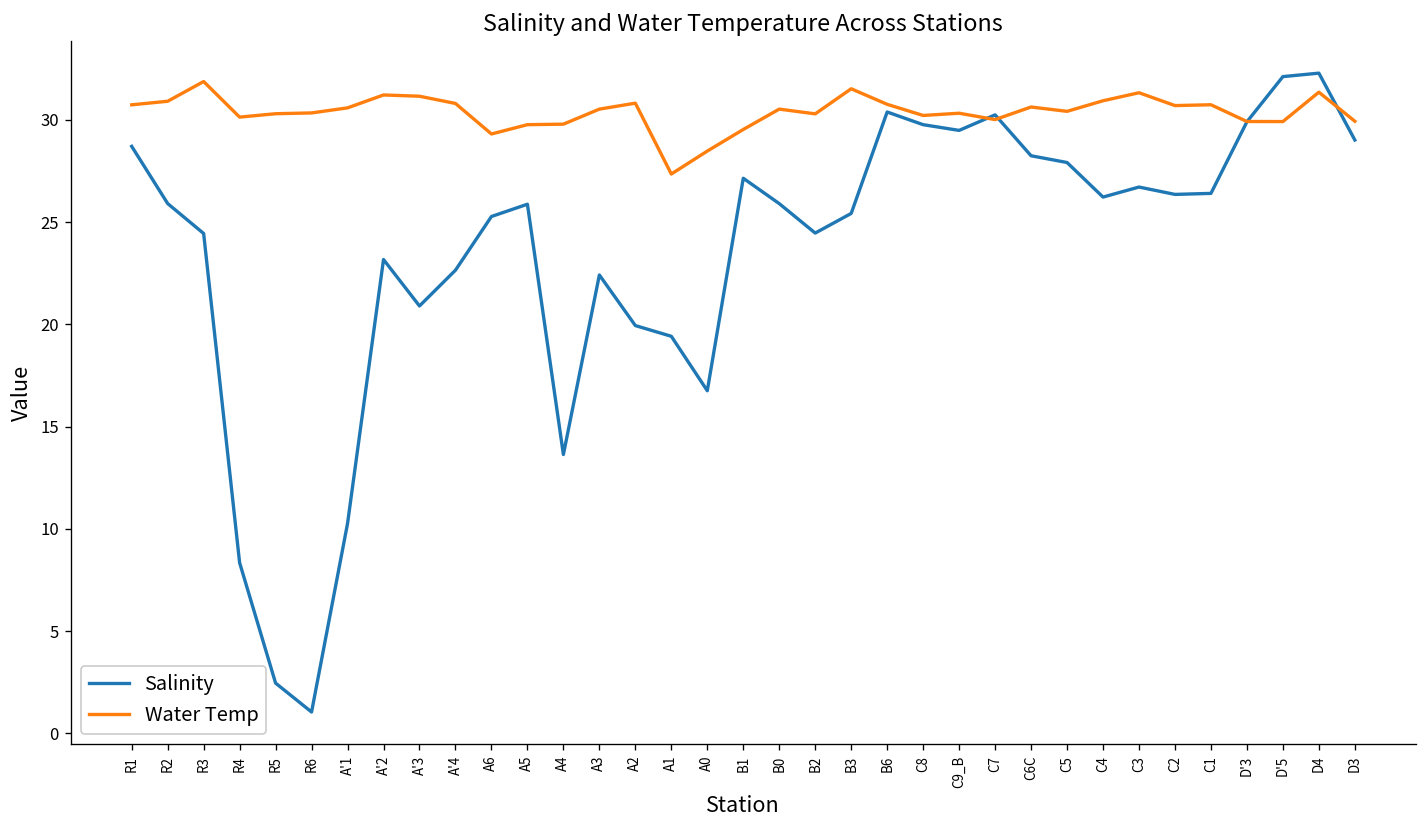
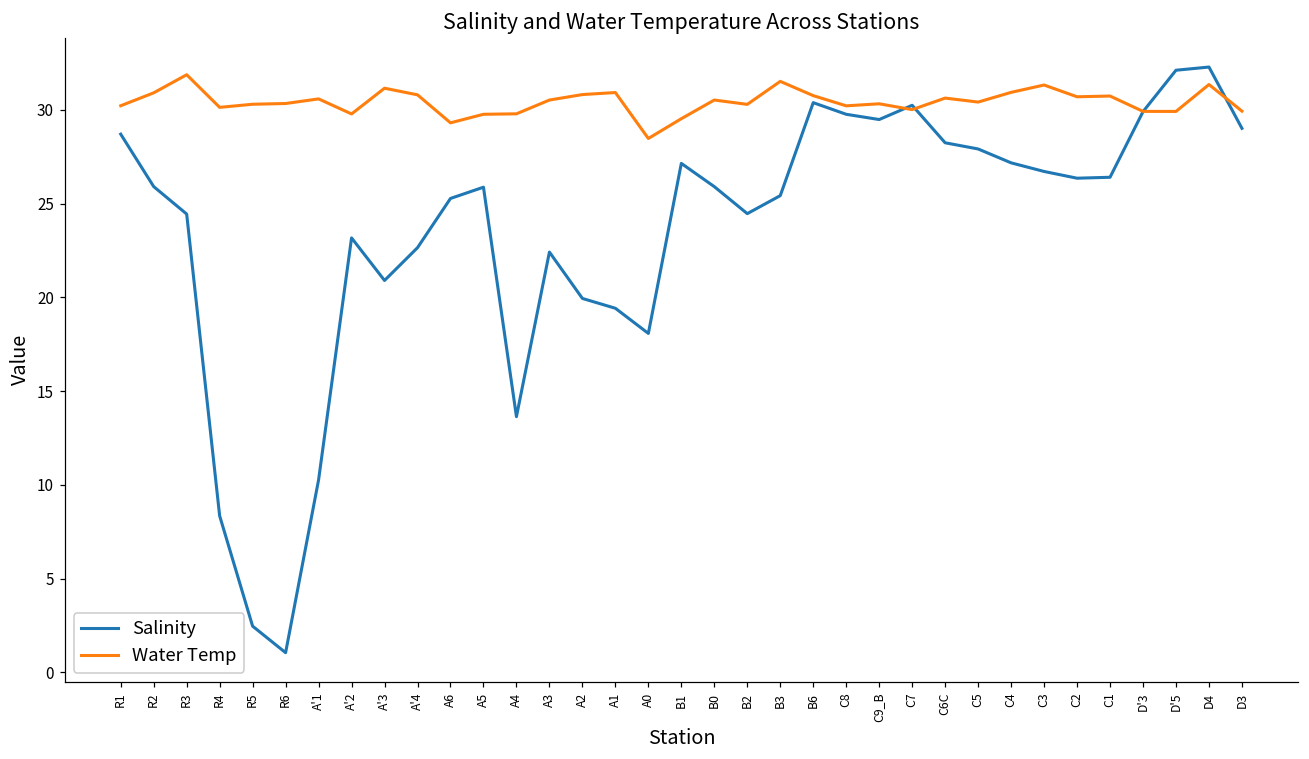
Water Temp, R1: 30.7 -> 30.2
Water Temp, A'2: 31.2 -> 29.8
Water Temp, A1: 27.4 -> 30.9
Salinity, A0: 16.8 -> 18.1
Salinity, C4: 26.2 -> 27.2
